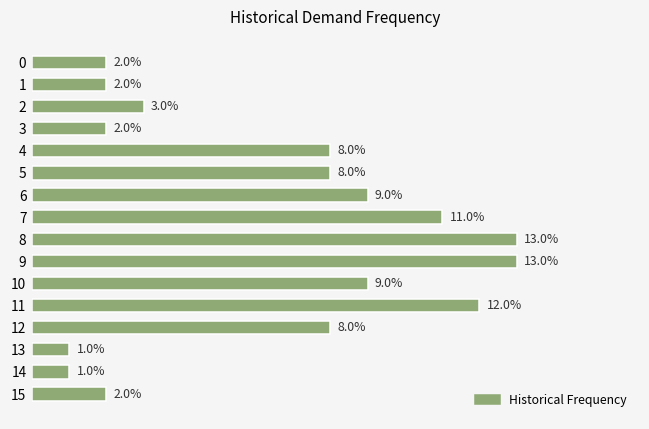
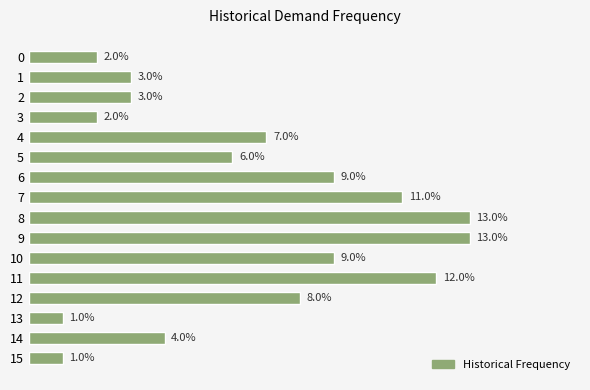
1: 2.0% -> 3.0%
4: 8.0% -> 7.0%
5: 8.0% -> 6.0%
14: 1.0% -> 4.0%
15: 2.0% -> 1.0%
